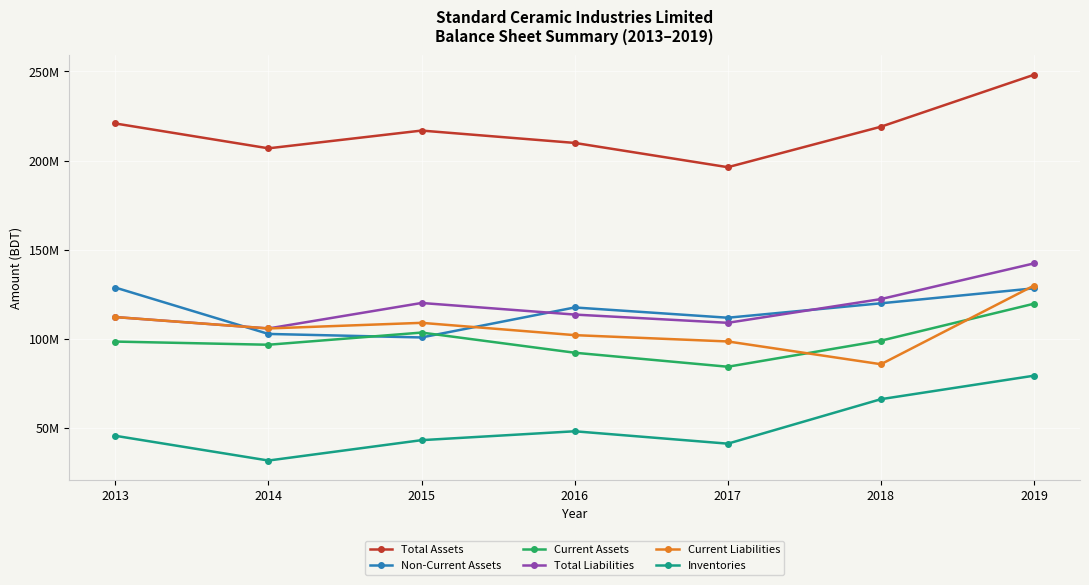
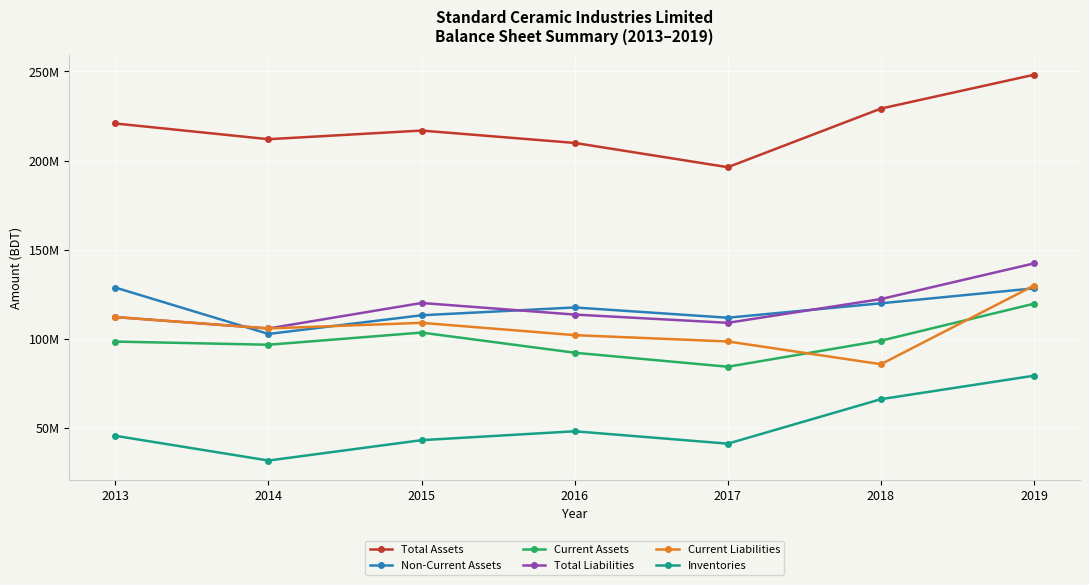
Total Assets, 2014: 207000000 -> 212000000
Non-Current Assets, 2015: 101000000 -> 113000000
Total Assets, 2018: 219000000 -> 229000000
